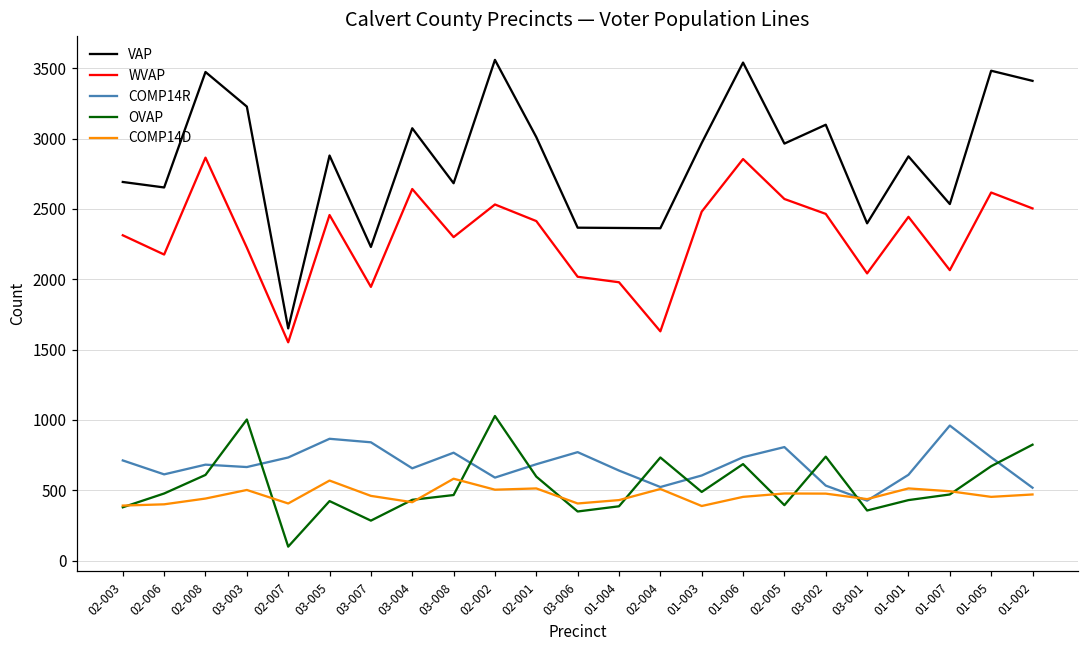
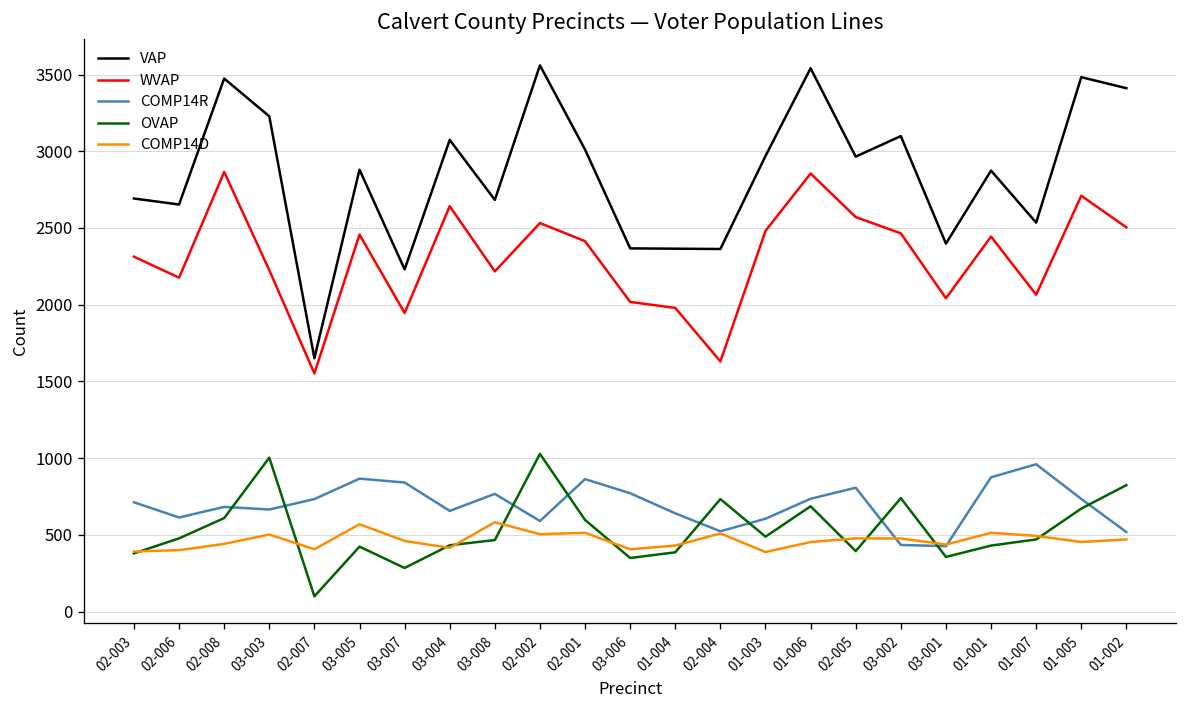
WVAP, 03-008: 2300 -> 2220
COMP14R, 02-001: 690 -> 860
COMP14R, 03-002: 530 -> 430
COMP14R, 01-001: 610 -> 880
WVAP, 01-005: 2620 -> 2710
